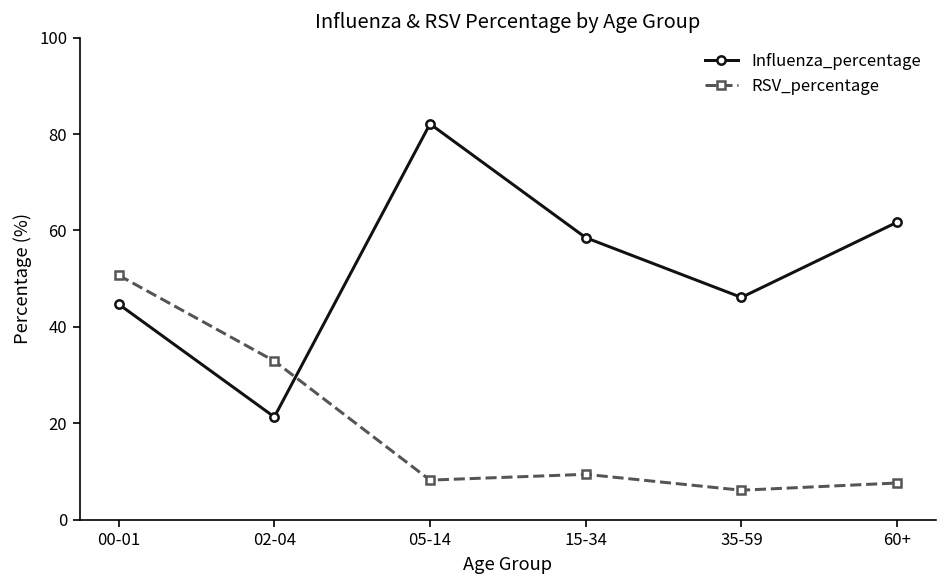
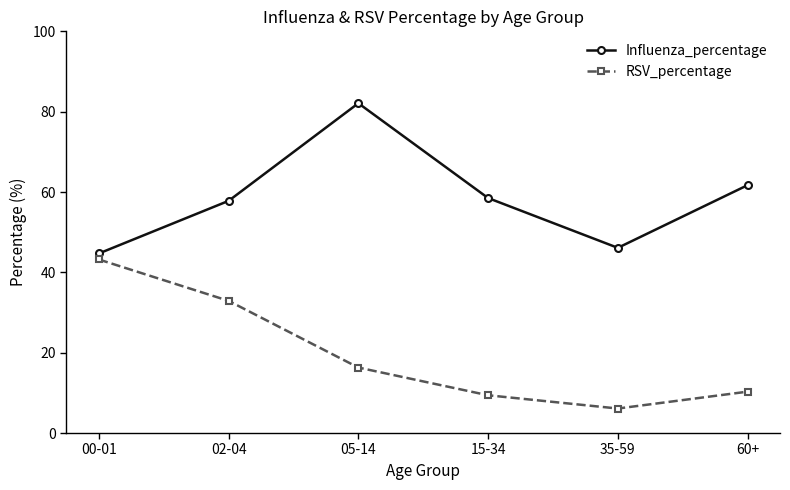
RSV_percentage, 00-01: 51 -> 43
Influenza_percentage, 02-04: 21 -> 58
RSV_percentage, 05-14: 8 -> 16
RSV_percentage, 60+: 8 -> 10
